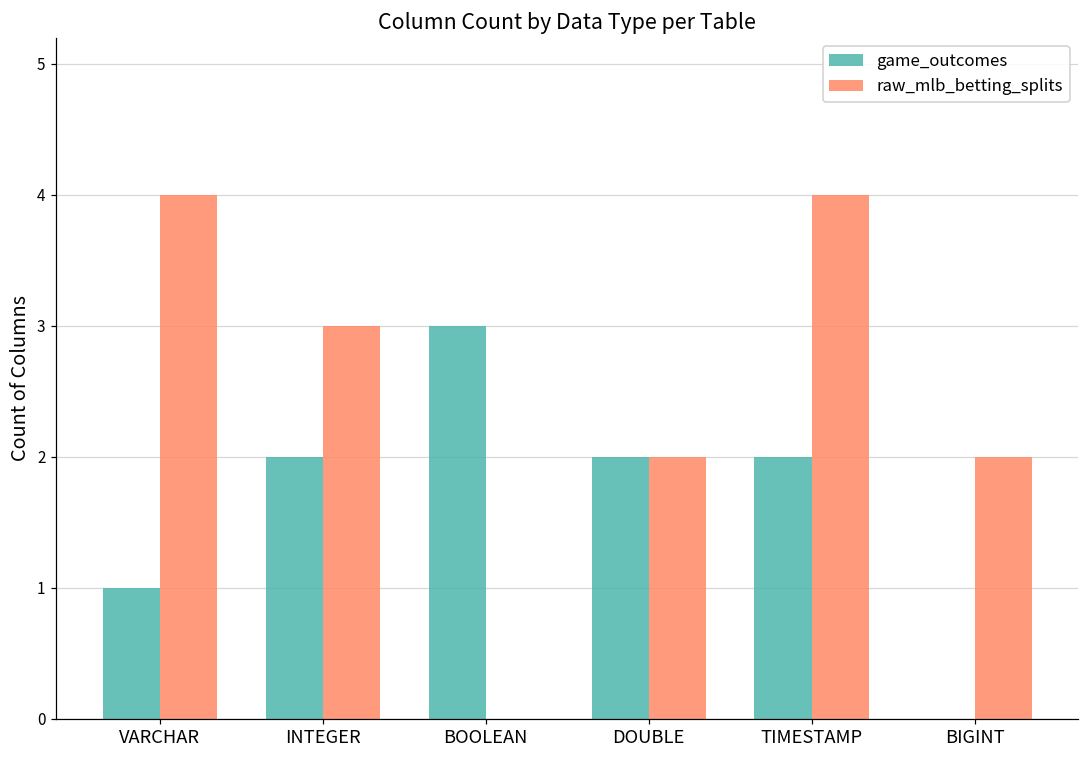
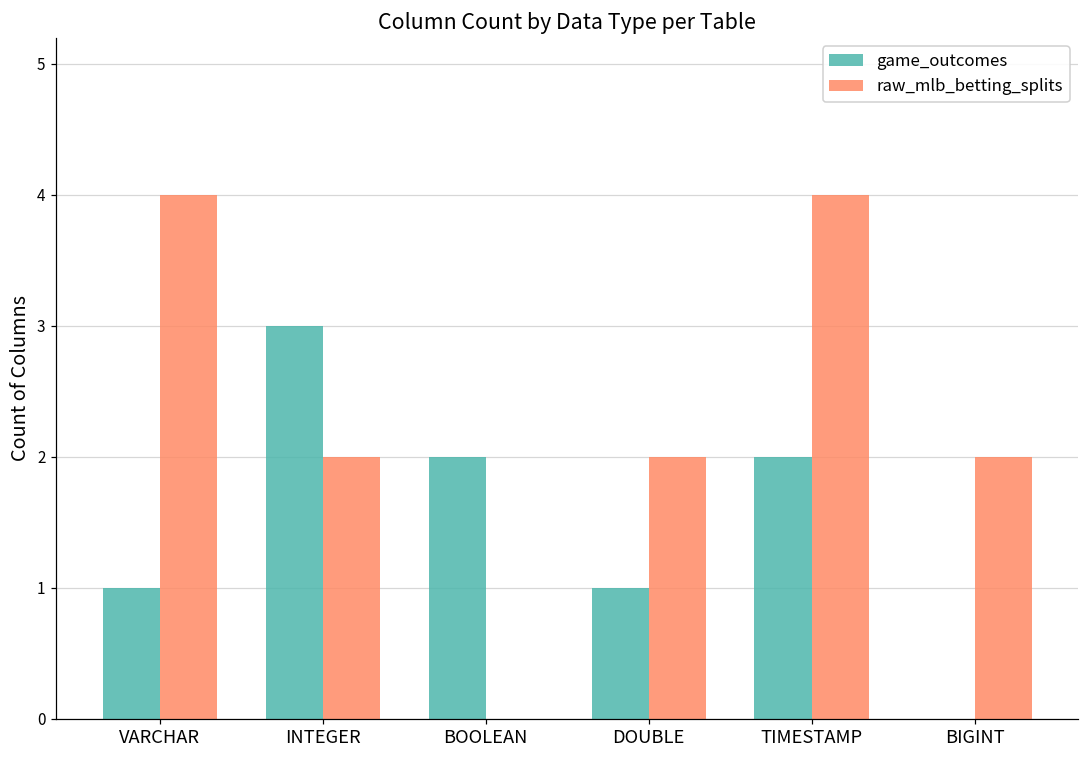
game_outcomes, INTEGER: 2 -> 3
raw_mlb_betting_splits, INTEGER: 3 -> 2
game_outcomes, BOOLEAN: 3 -> 2
game_outcomes, DOUBLE: 2 -> 1
